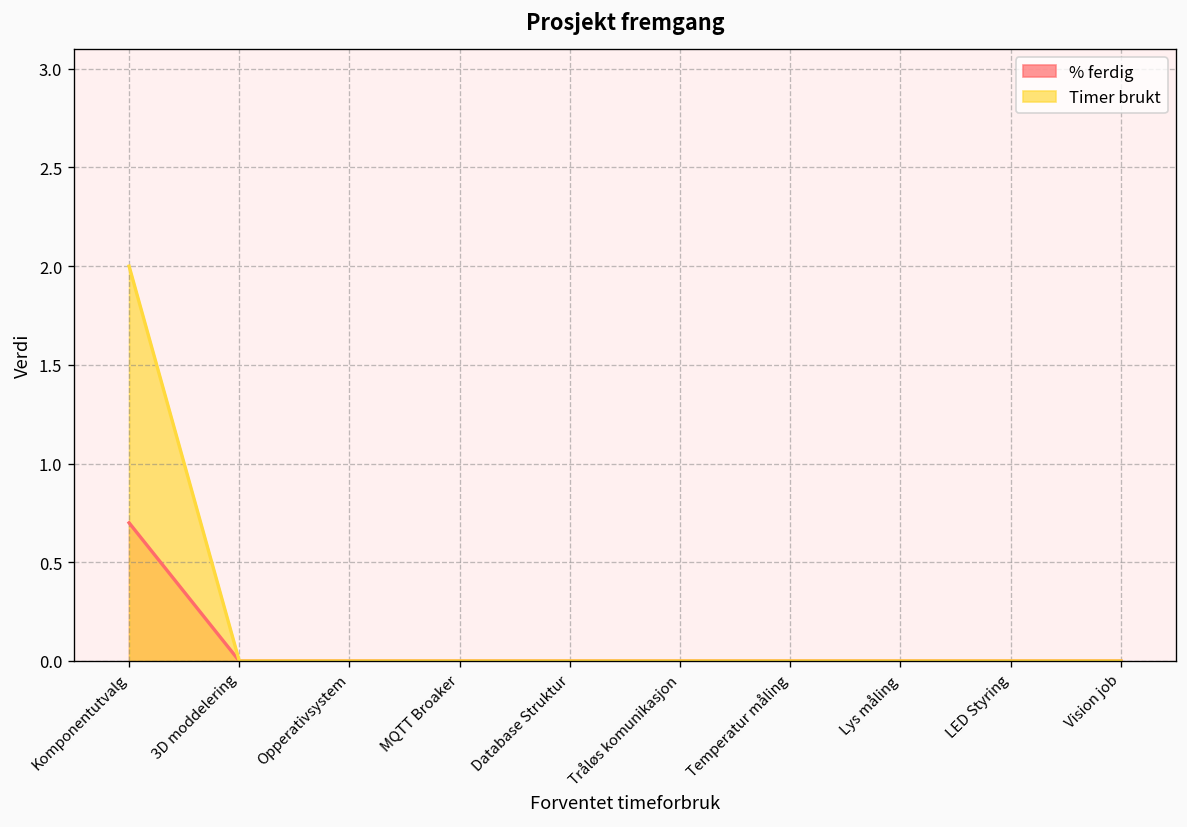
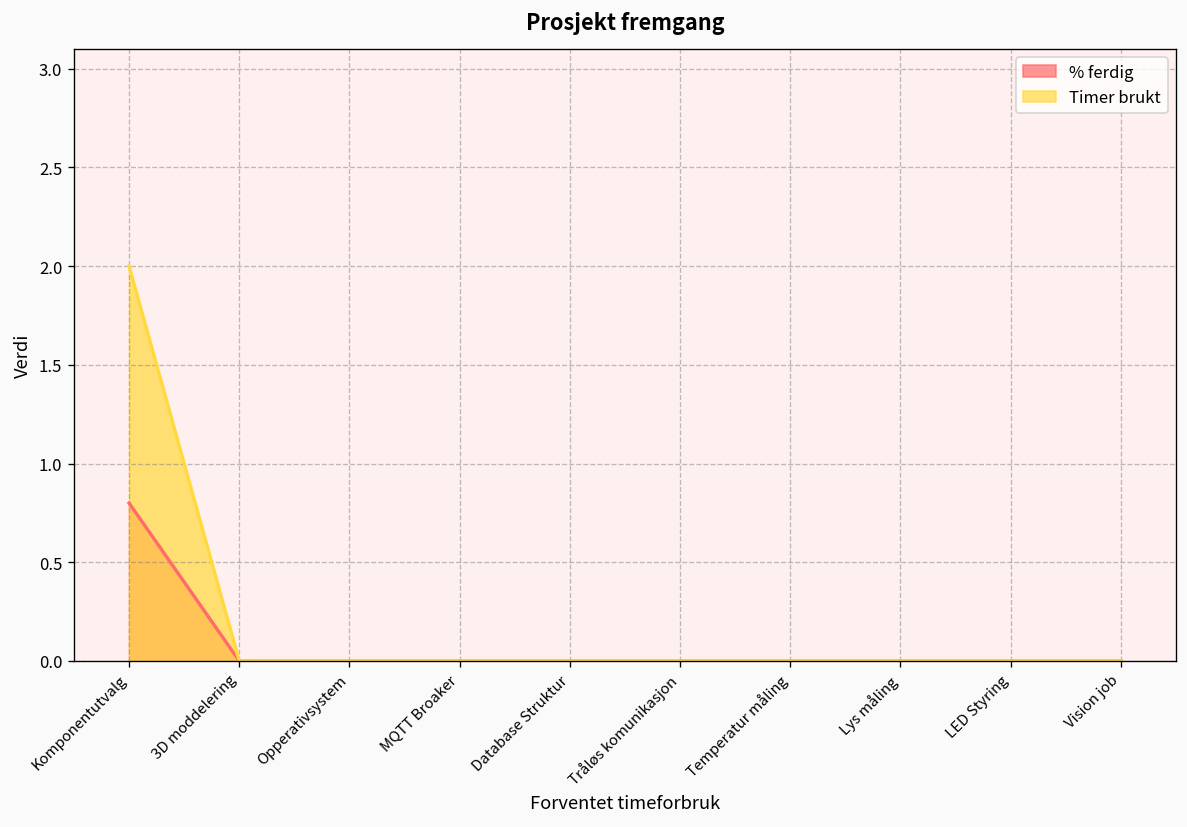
% ferdig, Komponentutvalg: 0.7 -> 0.8
